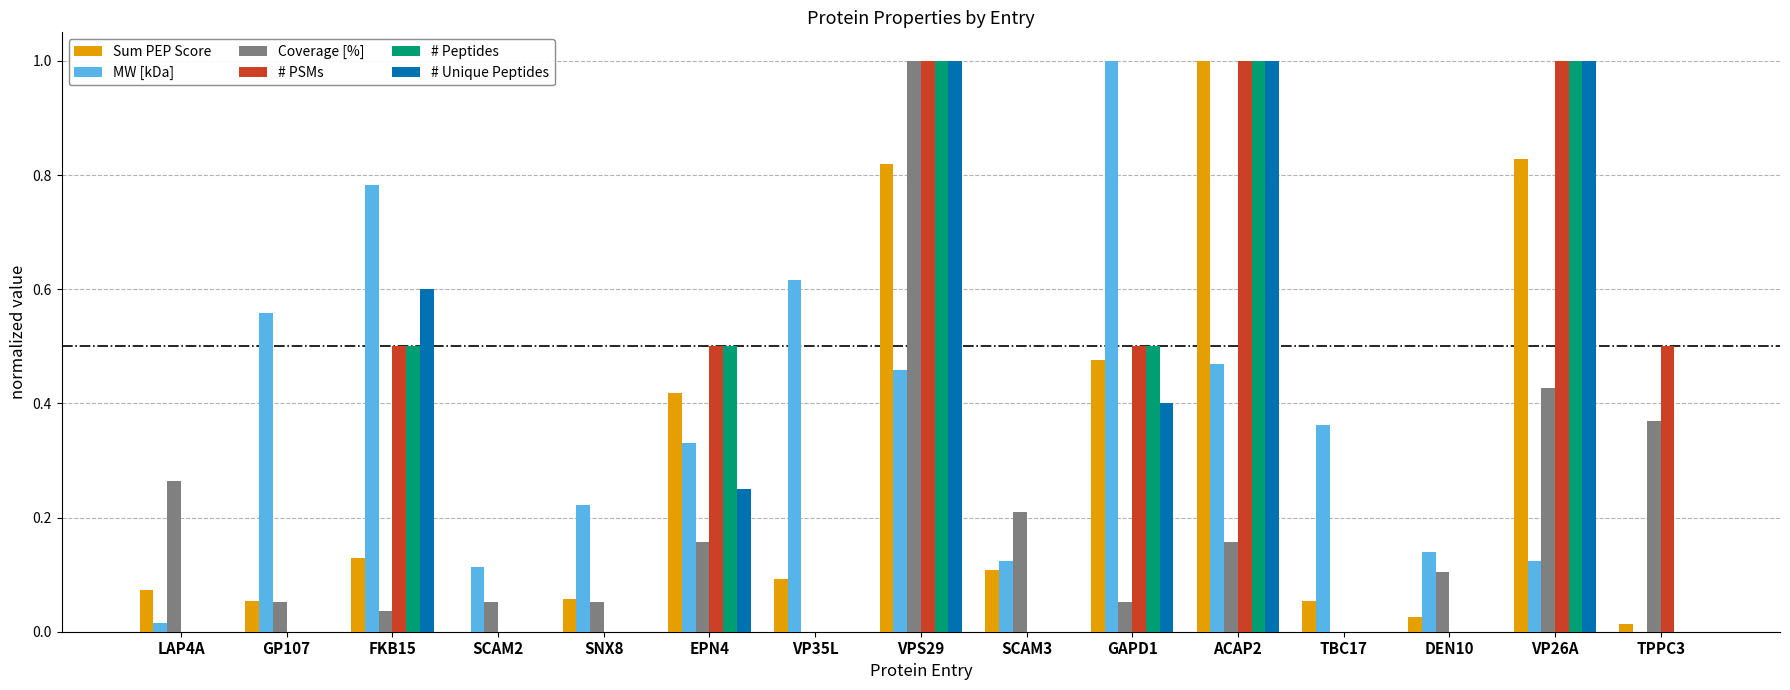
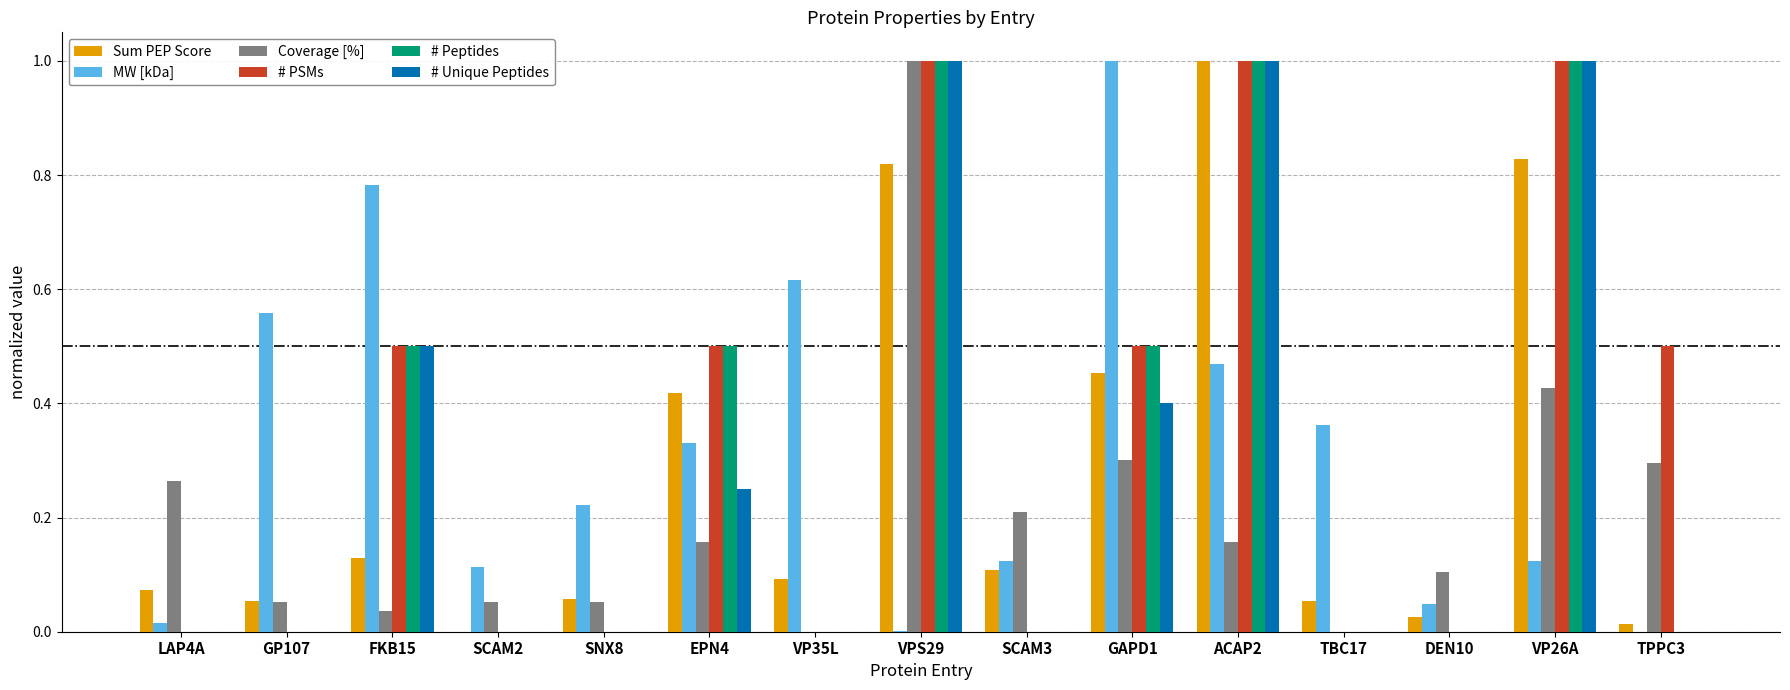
# Unique Peptides, FKB15: 0.60 -> 0.50
MW [kDa], VPS29: 0.46 -> 0.00
Sum PEP Score, GAPD1: 0.48 -> 0.45
Coverage [%], GAPD1: 0.05 -> 0.30
MW [kDa], DEN10: 0.14 -> 0.05
Coverage [%], TPPC3: 0.37 -> 0.29
